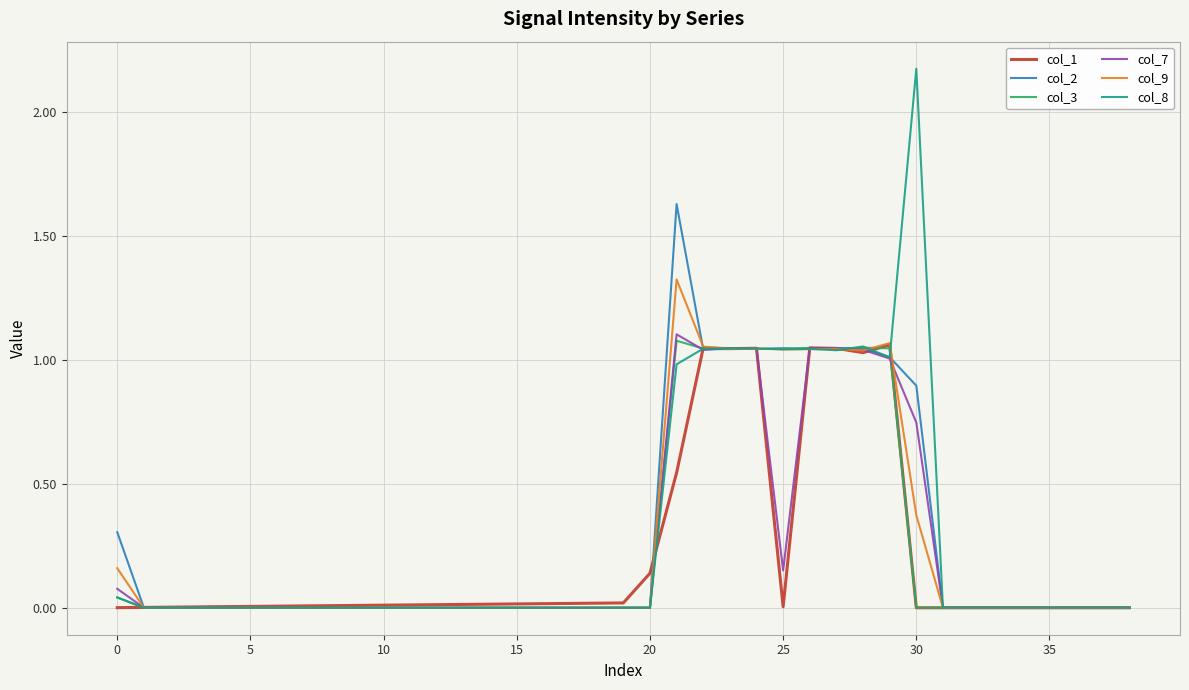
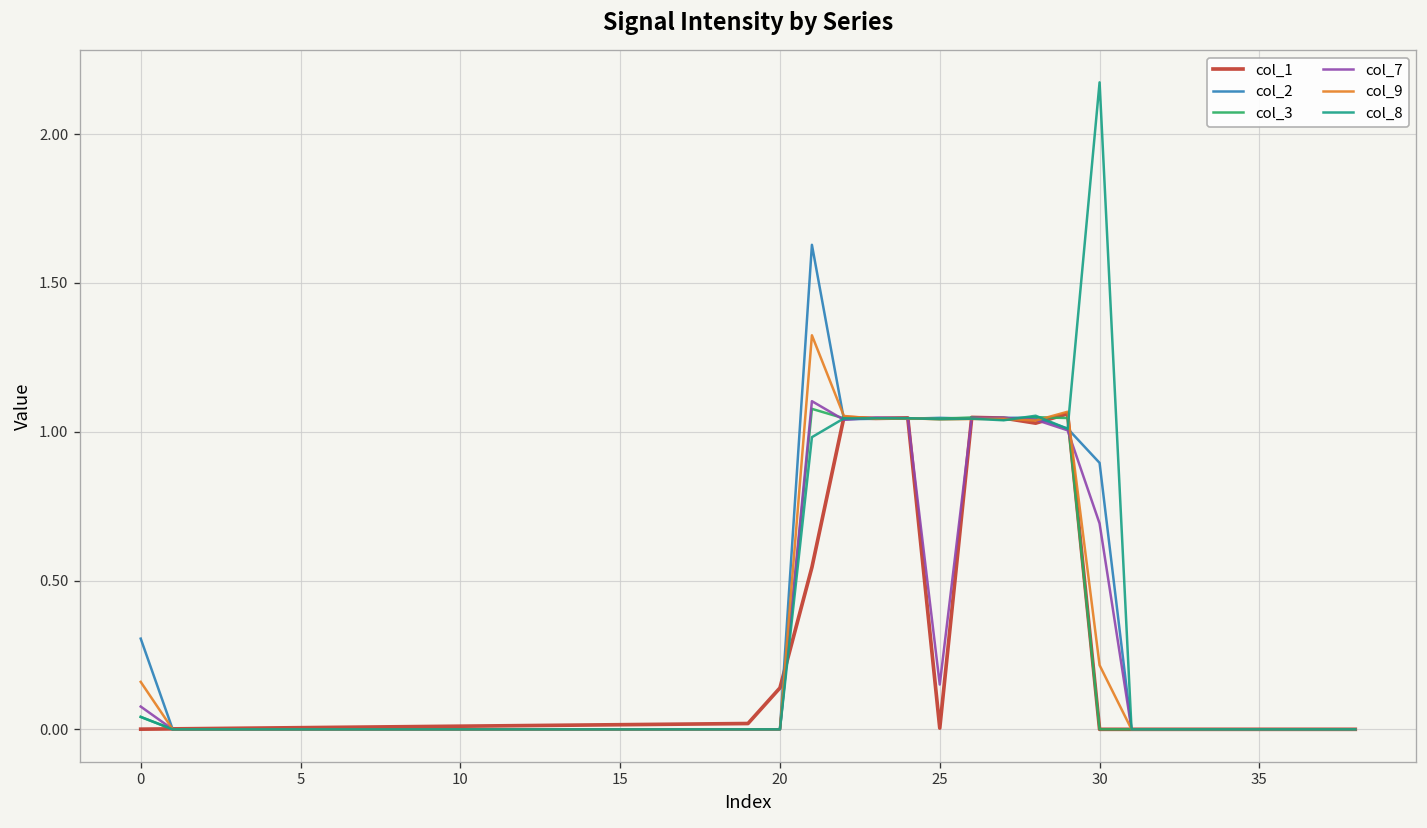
col_7, 30: 0.75 -> 0.69
col_9, 30: 0.37 -> 0.22
